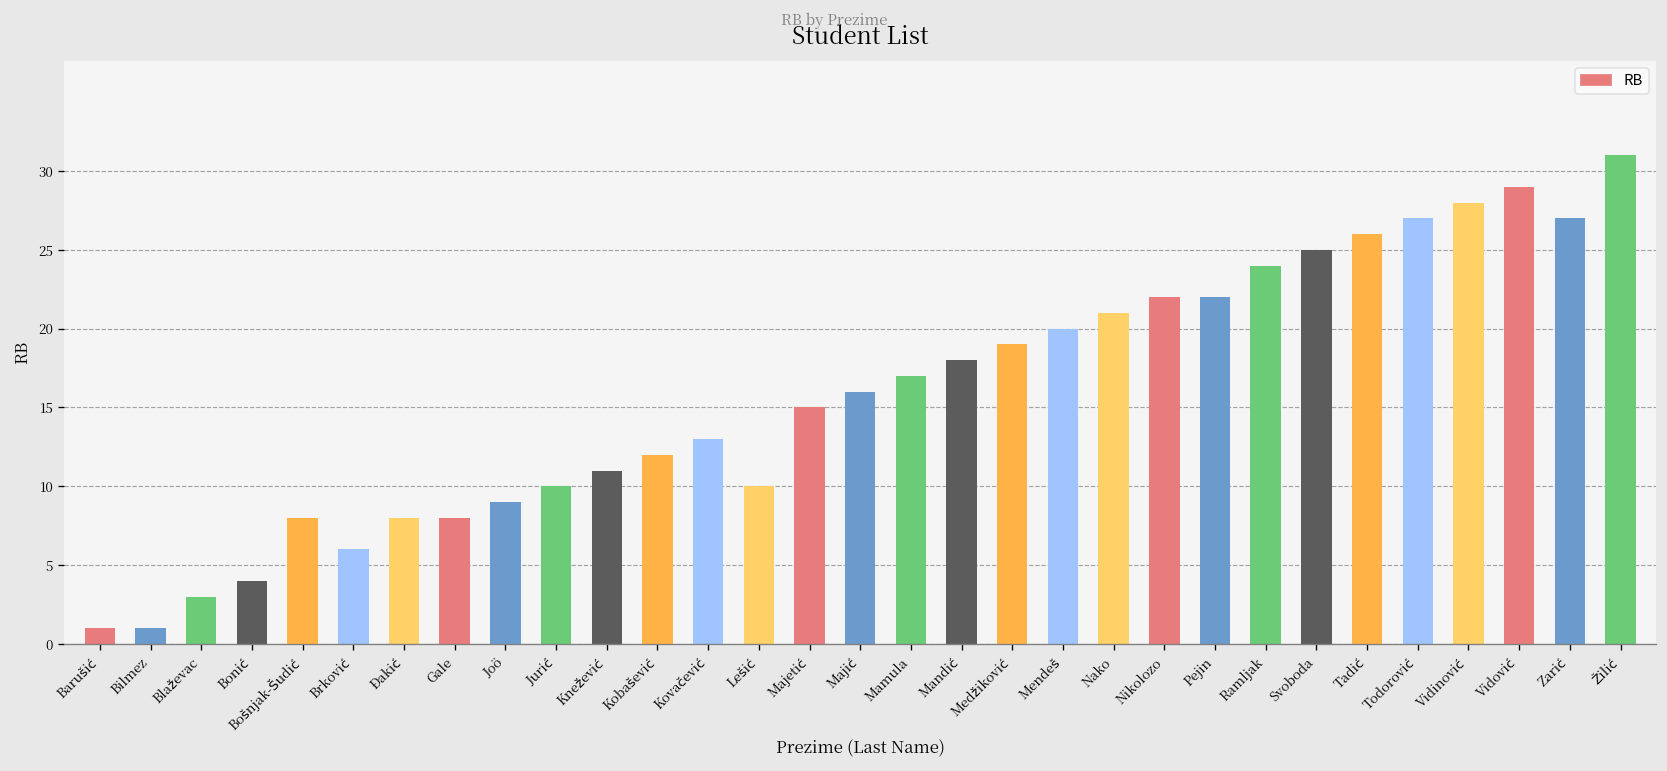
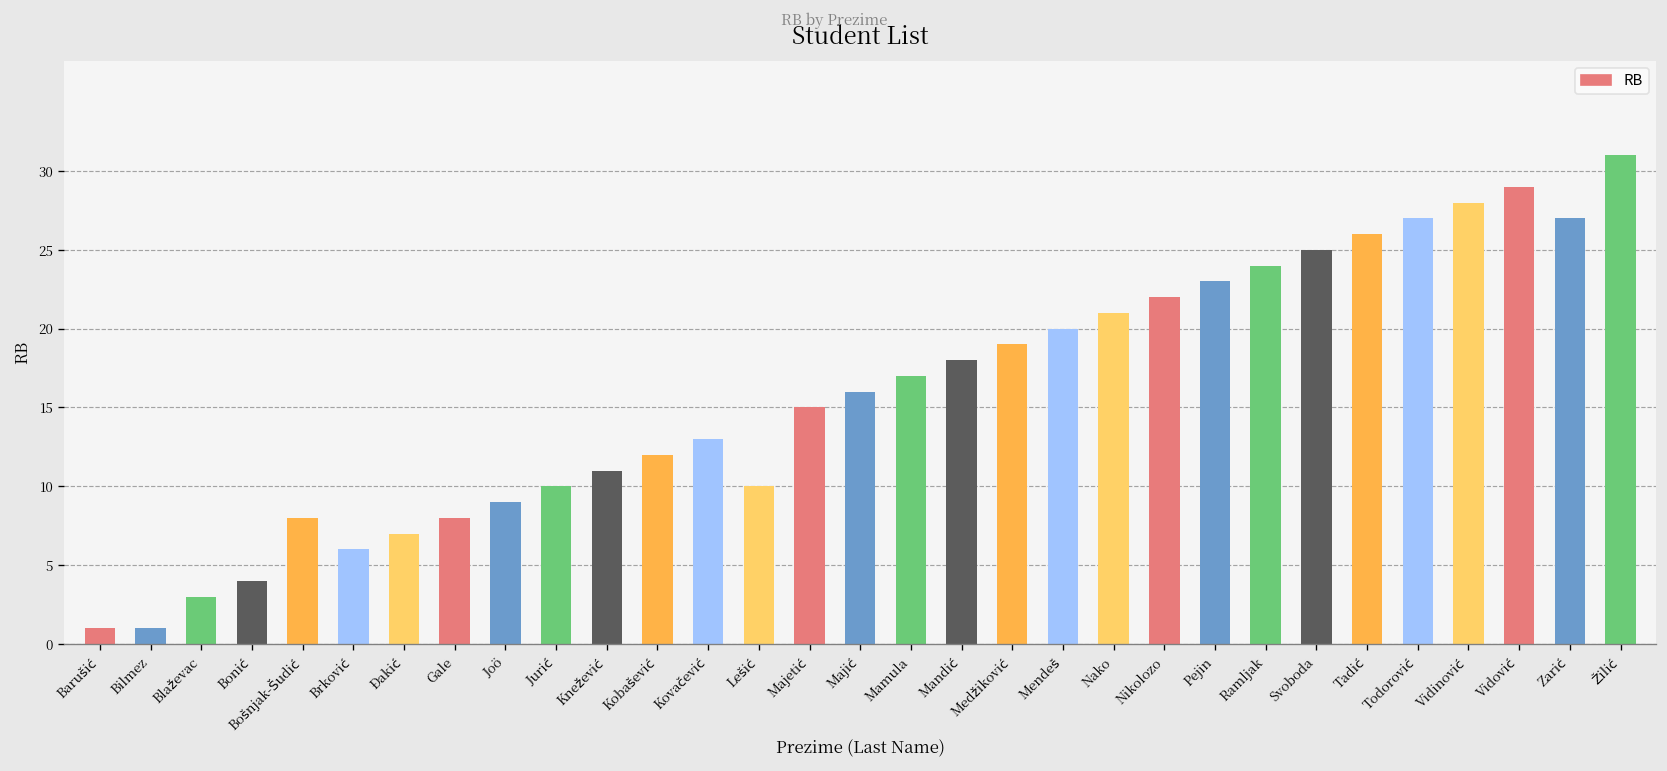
Đakić: 8 -> 7
Pejin: 22 -> 23
